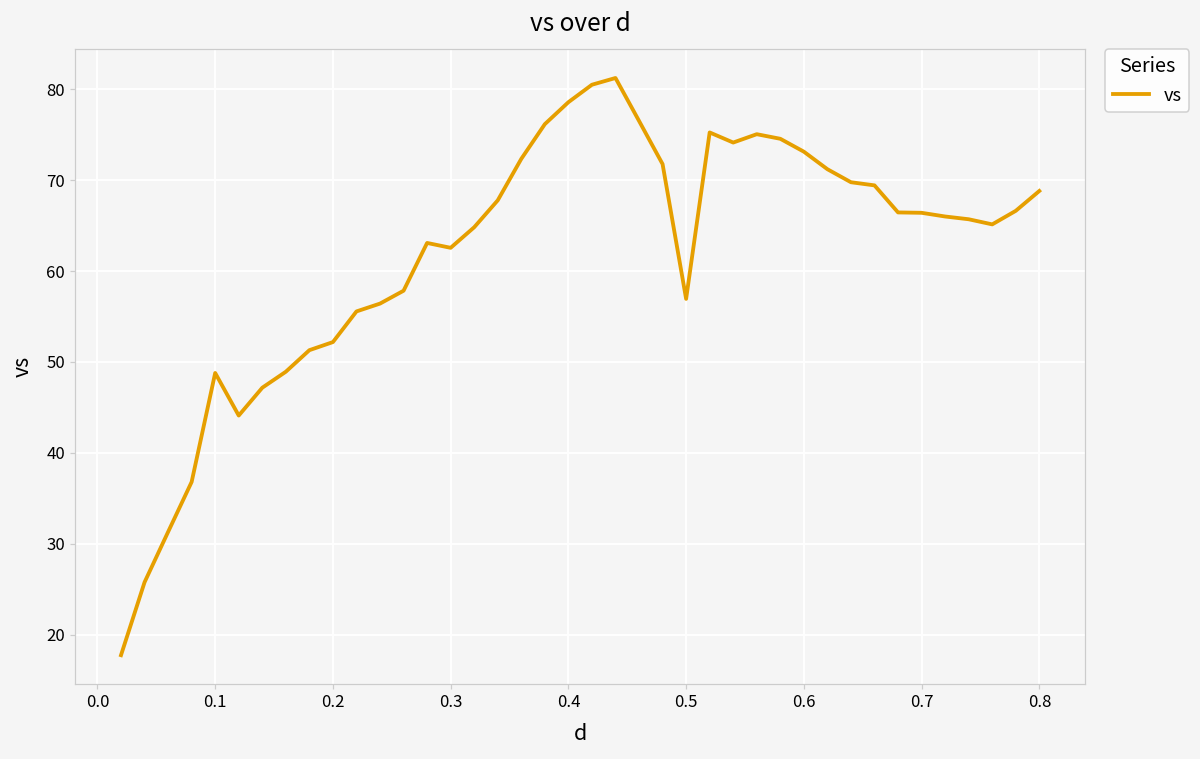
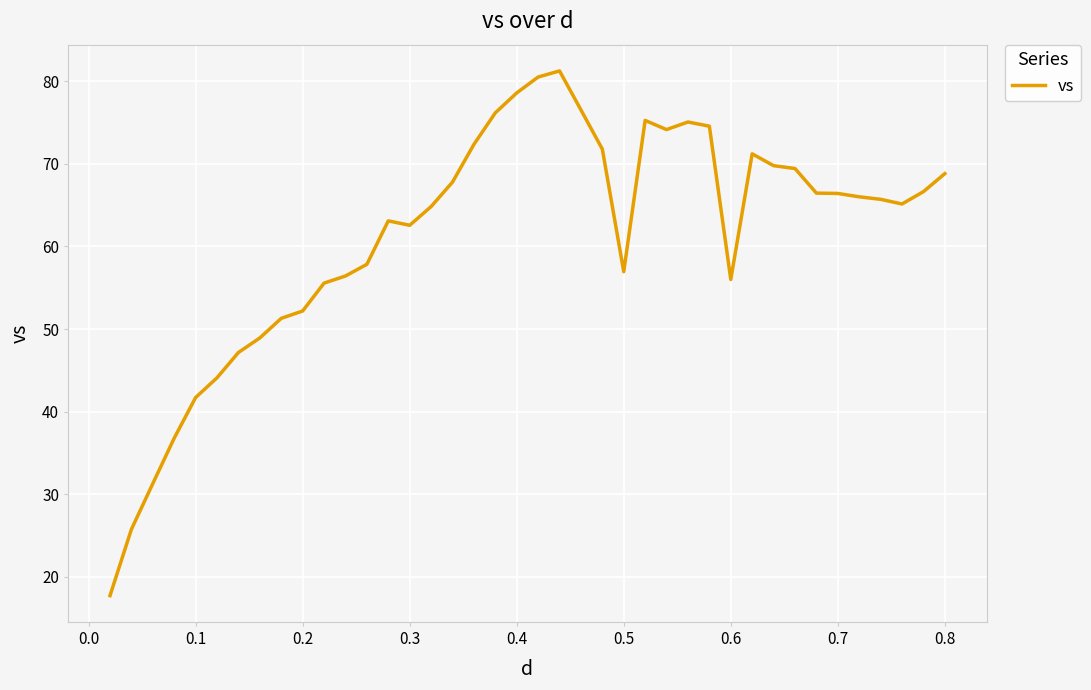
0.1: 49 -> 42
0.6: 73 -> 56
